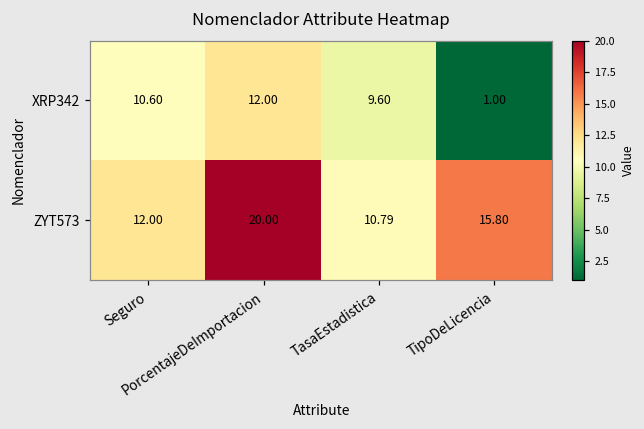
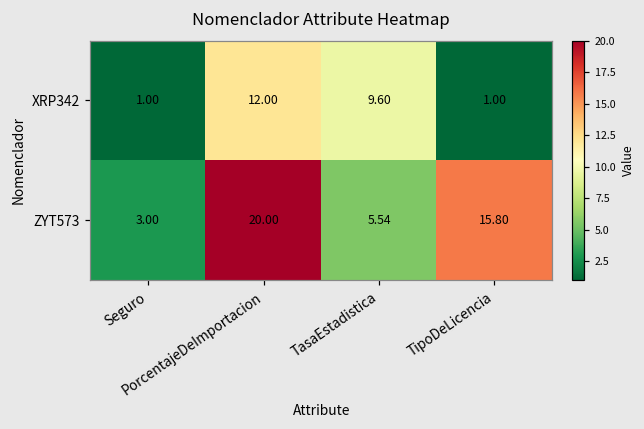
XRP342, Seguro: 10.60 -> 1.00
ZYT573, Seguro: 12.00 -> 3.00
ZYT573, TasaEstadistica: 10.79 -> 5.54
